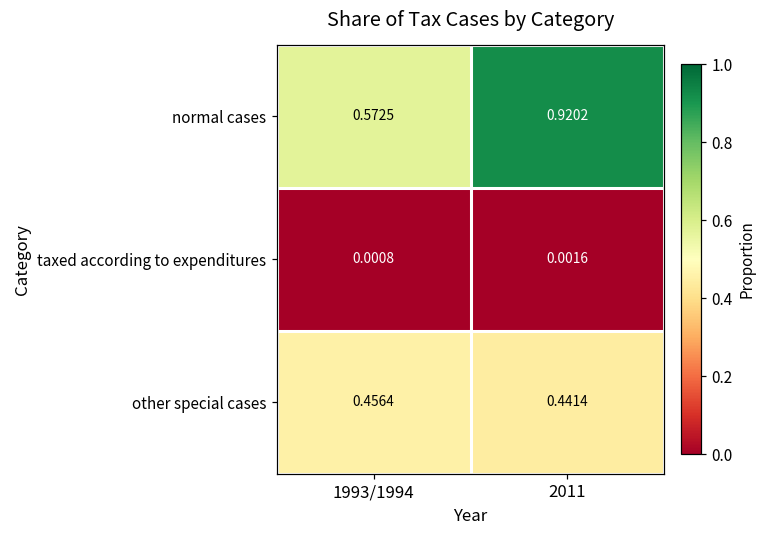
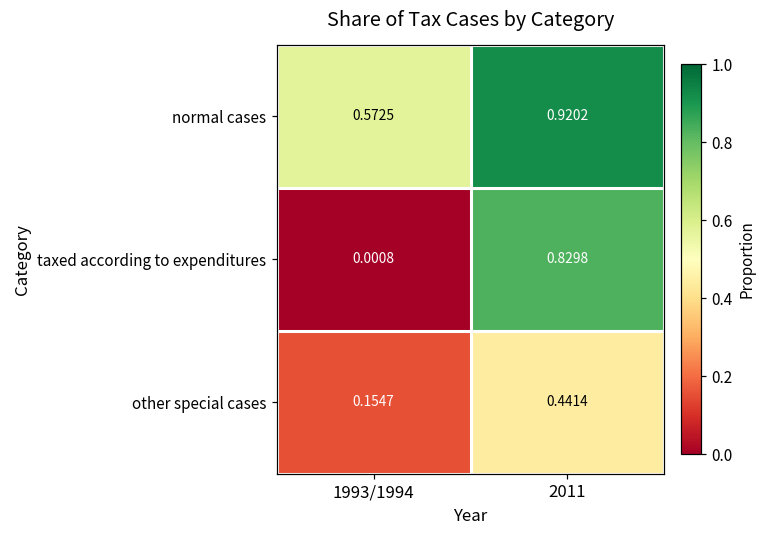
taxed according to expenditures, 2011: 0.0016 -> 0.8298
other special cases, 1993/1994: 0.4564 -> 0.1547
